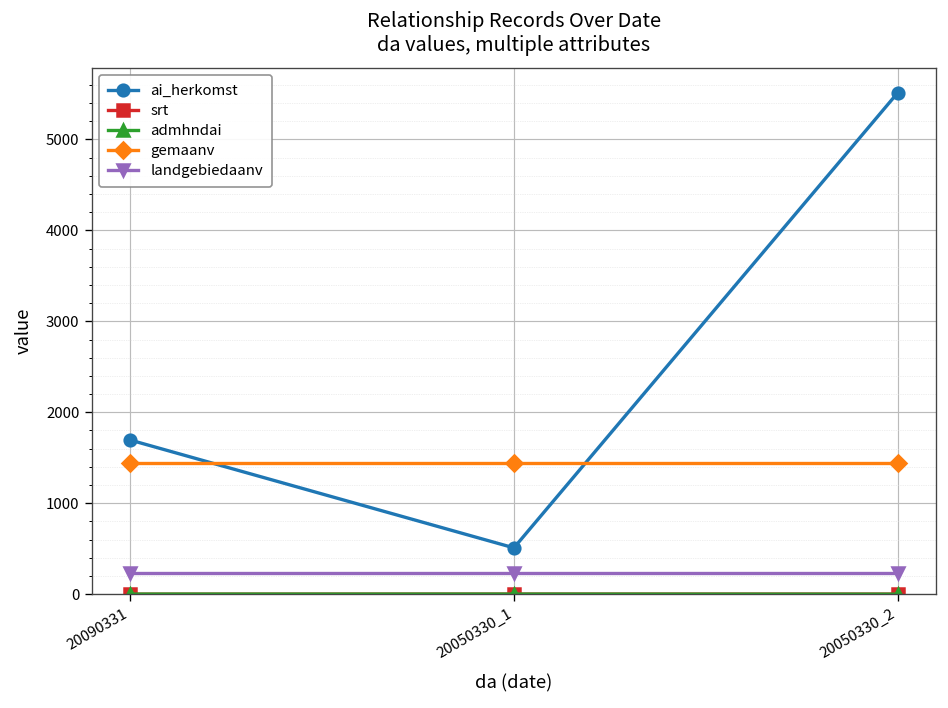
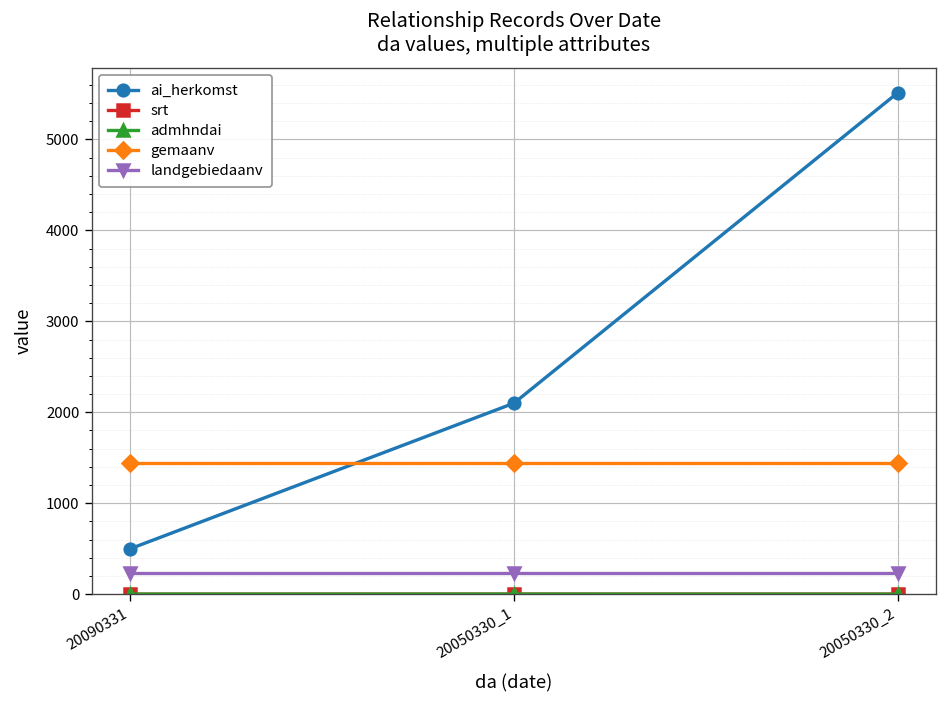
ai_herkomst, 20090331: 1700 -> 500
ai_herkomst, 20050330_1: 500 -> 2100
